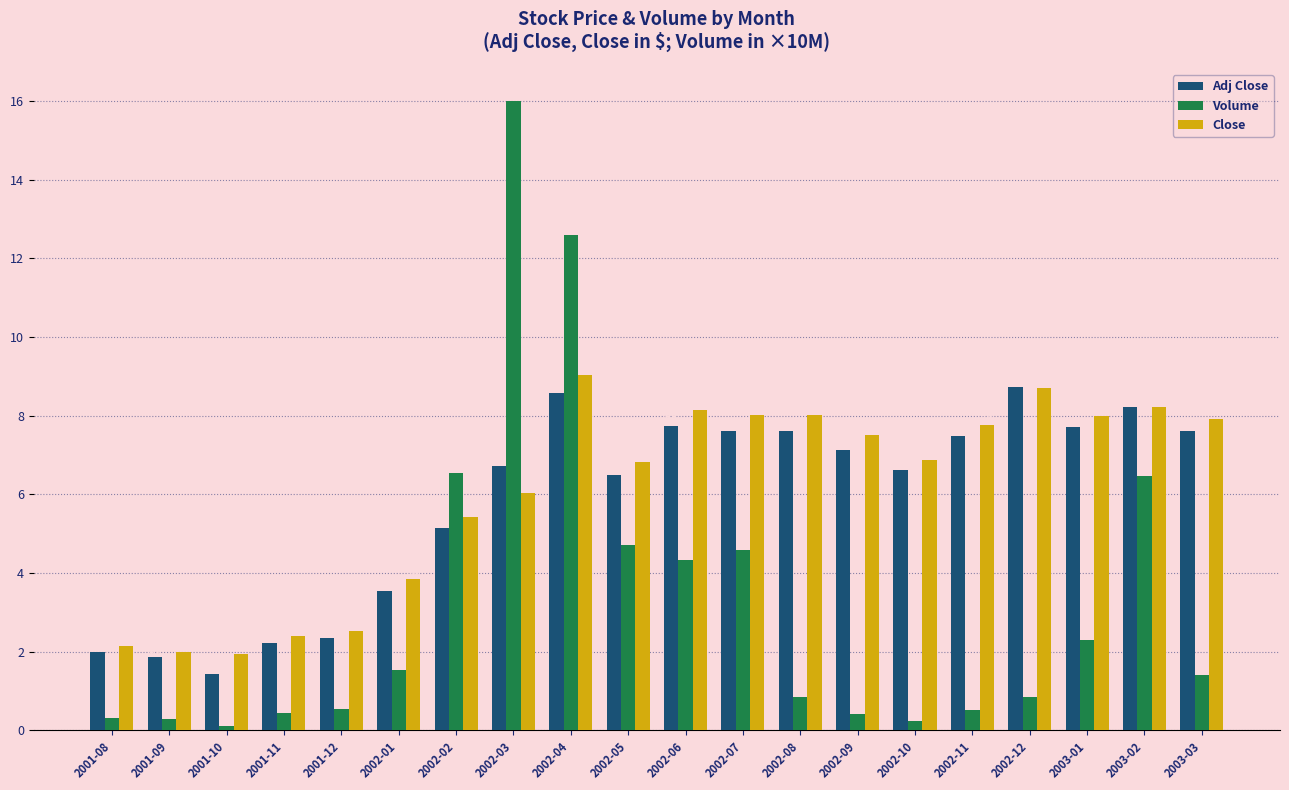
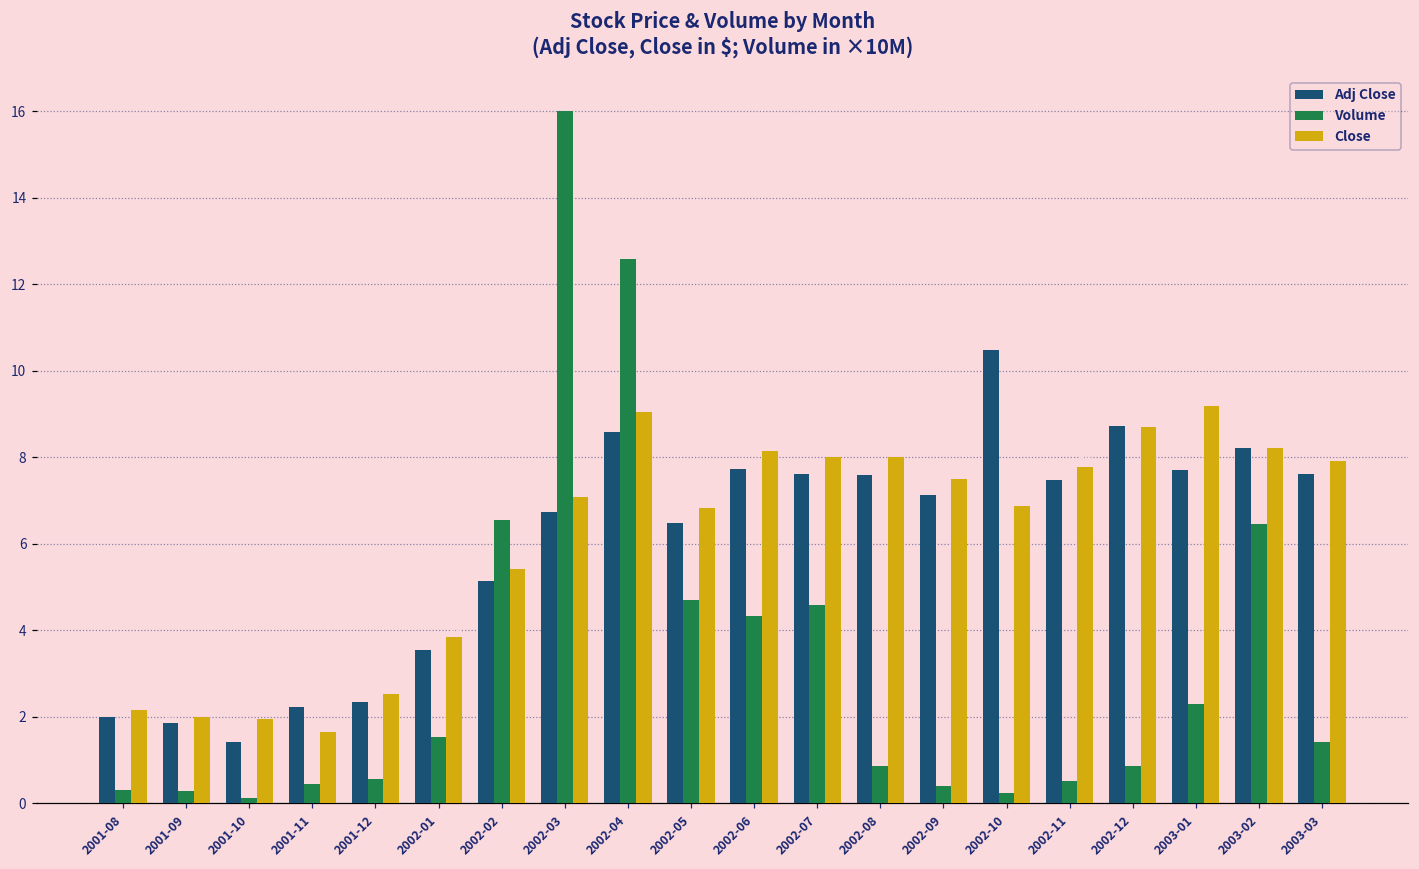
Close, 2001-11: 2.4 -> 1.7
Close, 2002-03: 6.0 -> 7.1
Adj Close, 2002-10: 6.6 -> 10.5
Close, 2003-01: 8.0 -> 9.2
